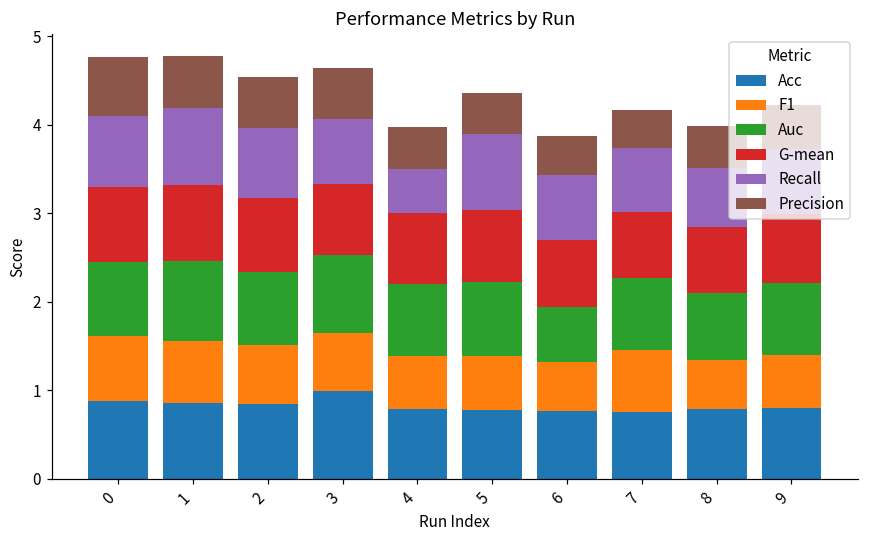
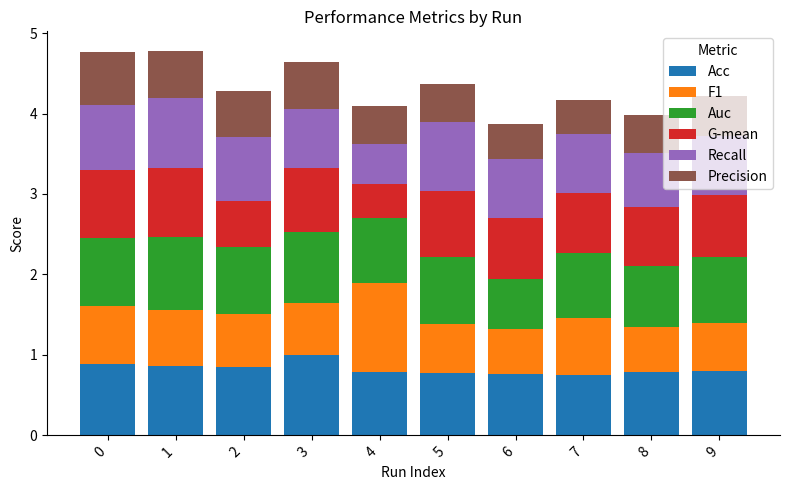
G-mean, 2: 0.8 -> 0.6
F1, 4: 0.6 -> 1.1
G-mean, 4: 0.8 -> 0.4
